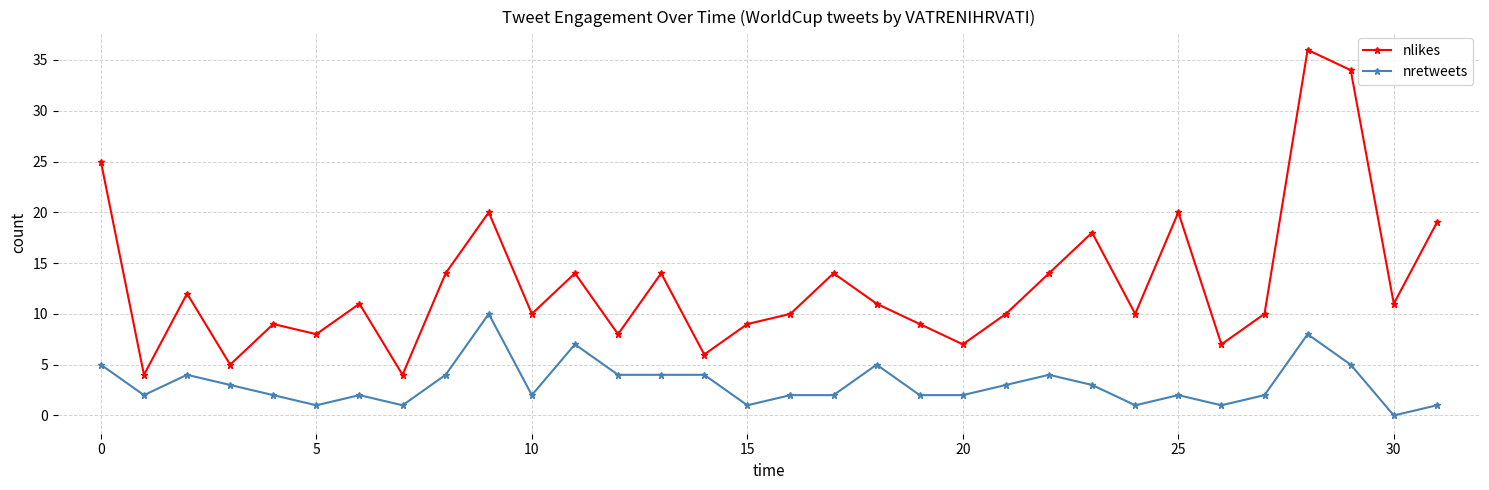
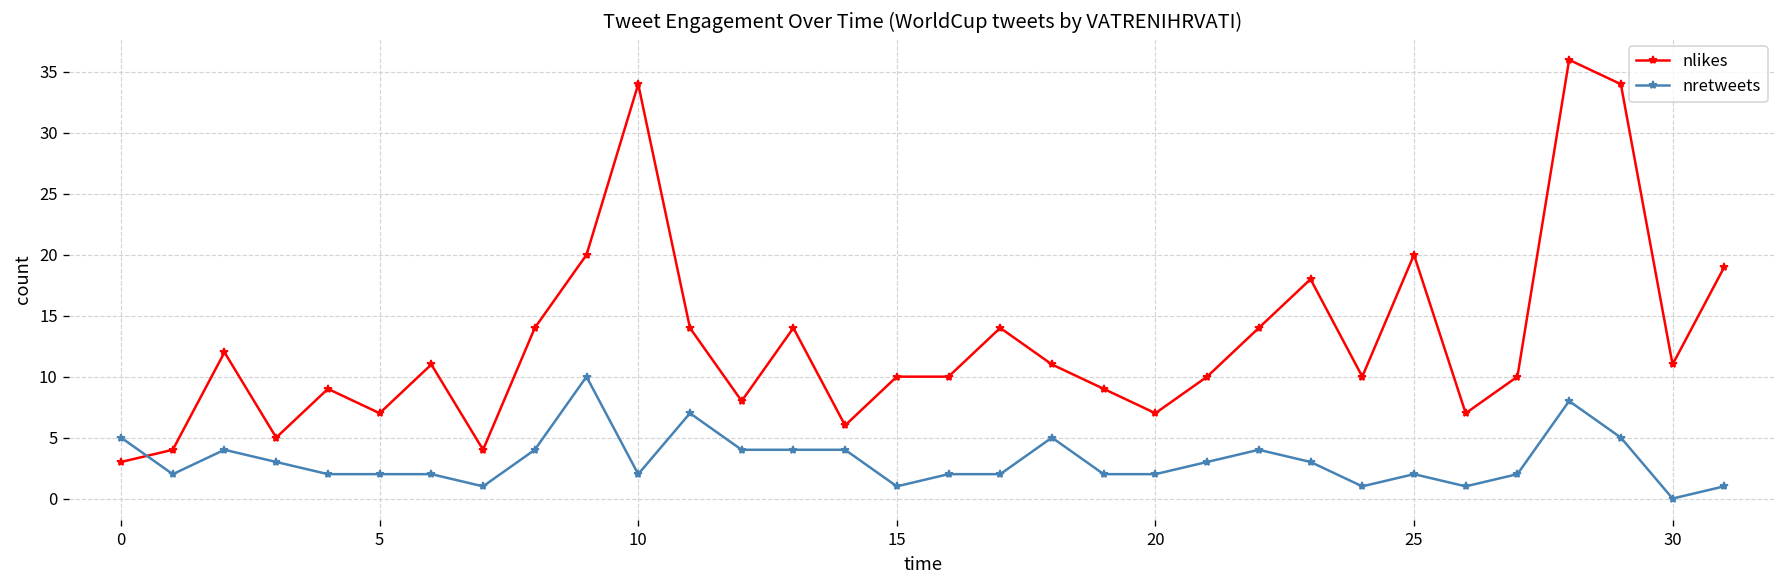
nlikes, 0: 25 -> 3
nlikes, 5: 8 -> 7
nretweets, 5: 1 -> 2
nlikes, 10: 10 -> 34
nlikes, 15: 9 -> 10
